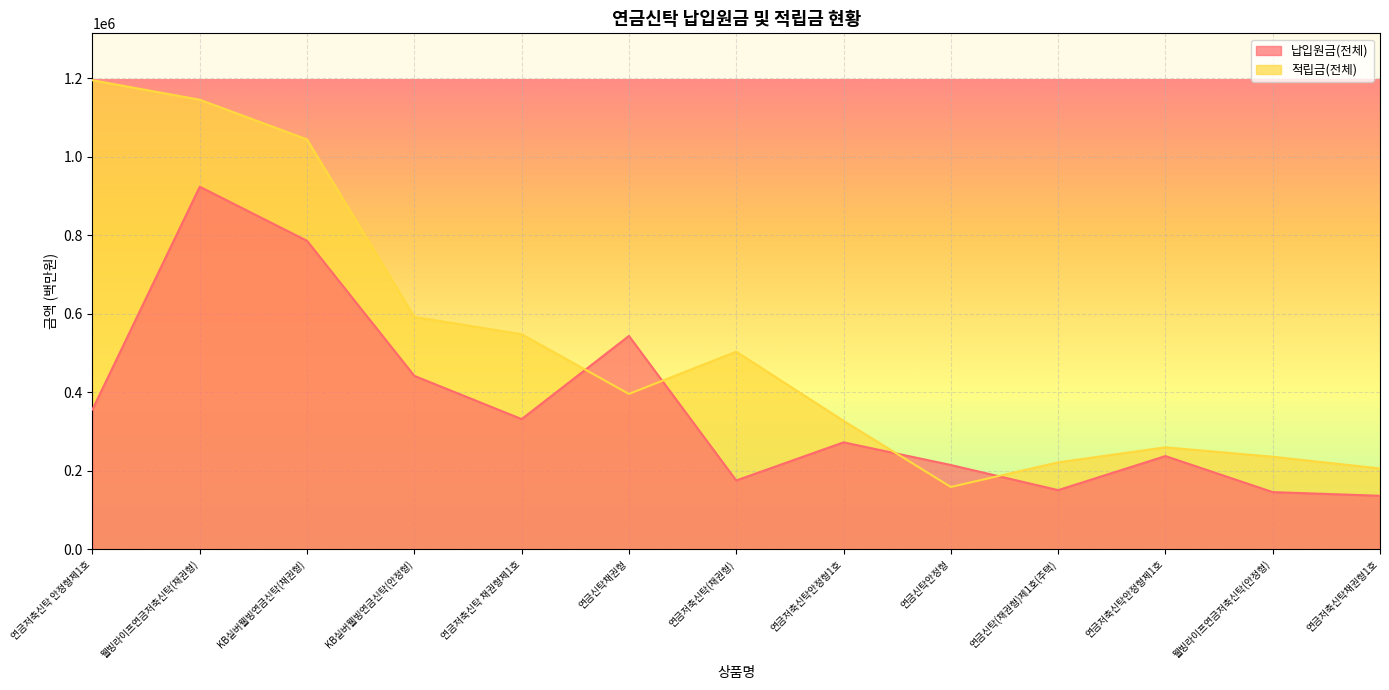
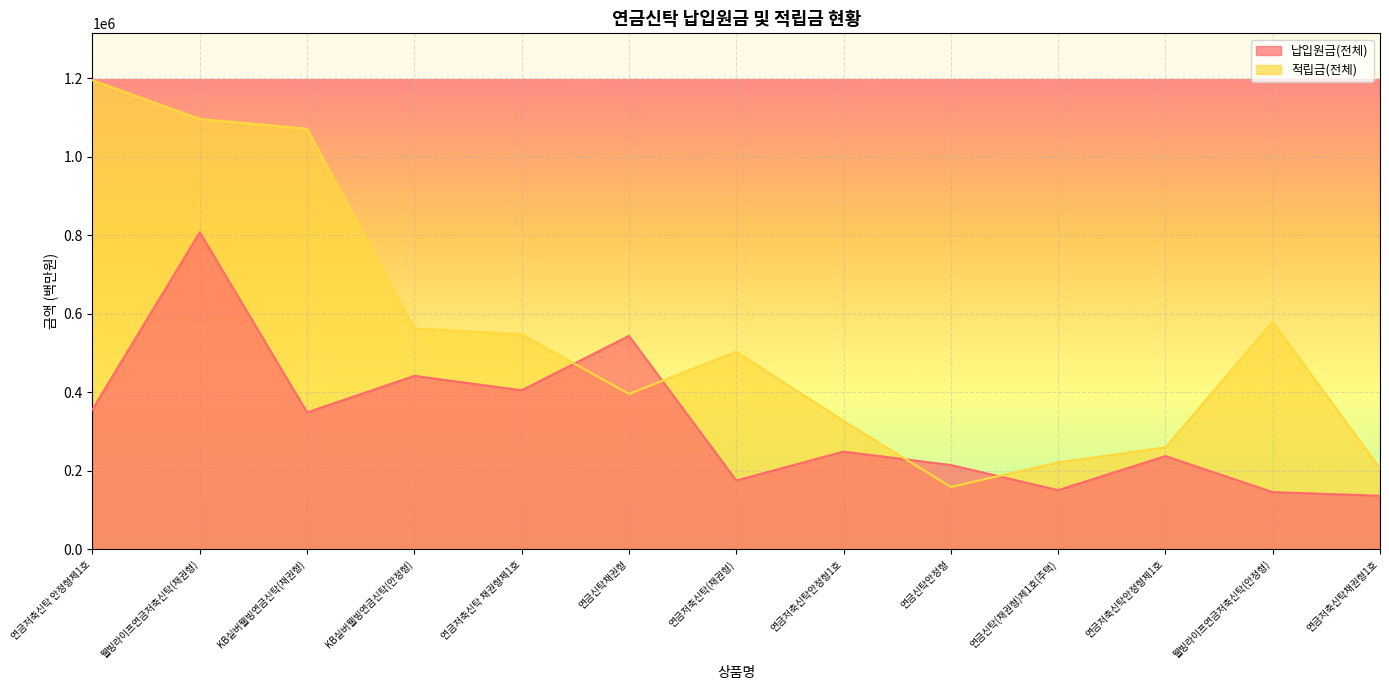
납입원금(전체), 웰빙라이프연금저축신탁(채권형): 920000 -> 810000
적립금(전체), 웰빙라이프연금저축신탁(채권형): 1150000 -> 1100000
납입원금(전체), KB실버웰빙연금신탁(채권형): 790000 -> 350000
적립금(전체), KB실버웰빙연금신탁(채권형): 1040000 -> 1070000
적립금(전체), KB실버웰빙연금신탁(안정형): 590000 -> 560000
납입원금(전체), 연금저축신탁 채권형제1호: 330000 -> 410000
납입원금(전체), 연금저축신탁안정형1호: 270000 -> 250000
적립금(전체), 웰빙라이프연금저축신탁(안정형): 240000 -> 580000
